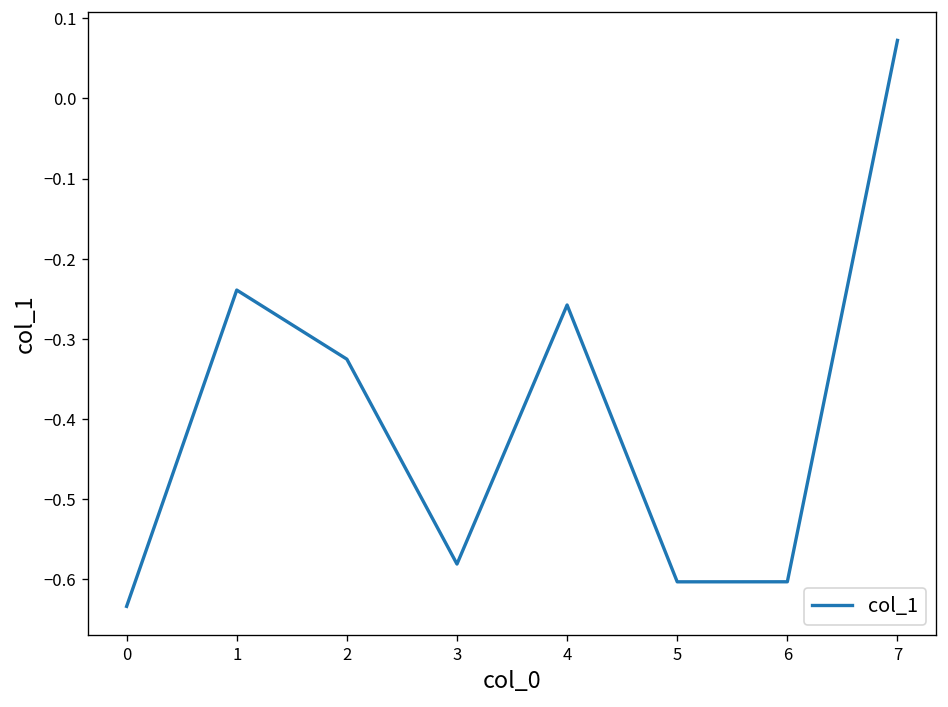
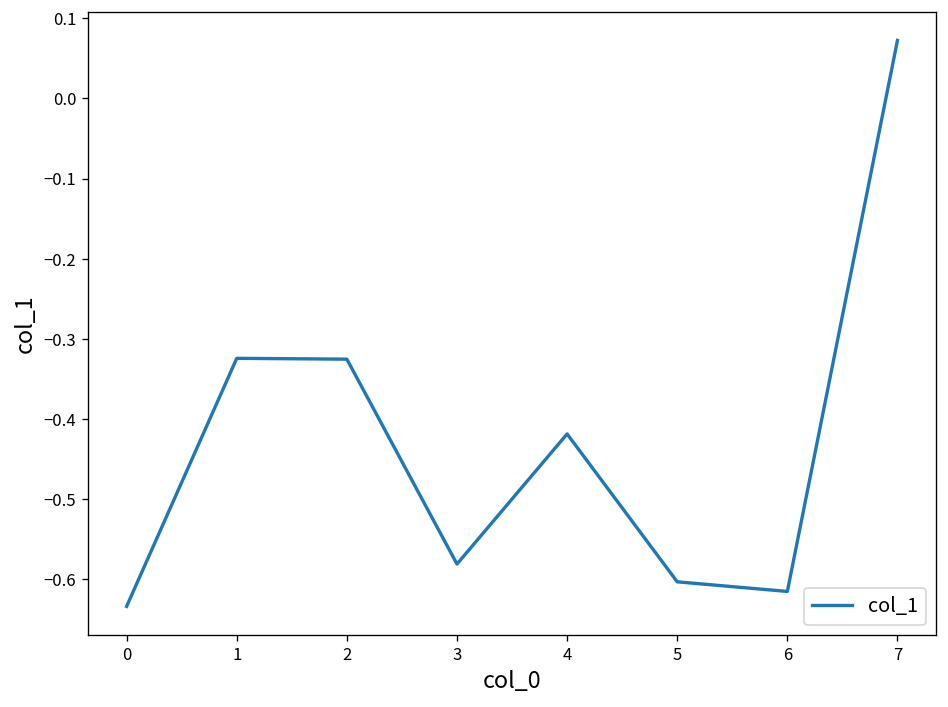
1: -0.24 -> -0.32
4: -0.26 -> -0.42
6: -0.60 -> -0.62
